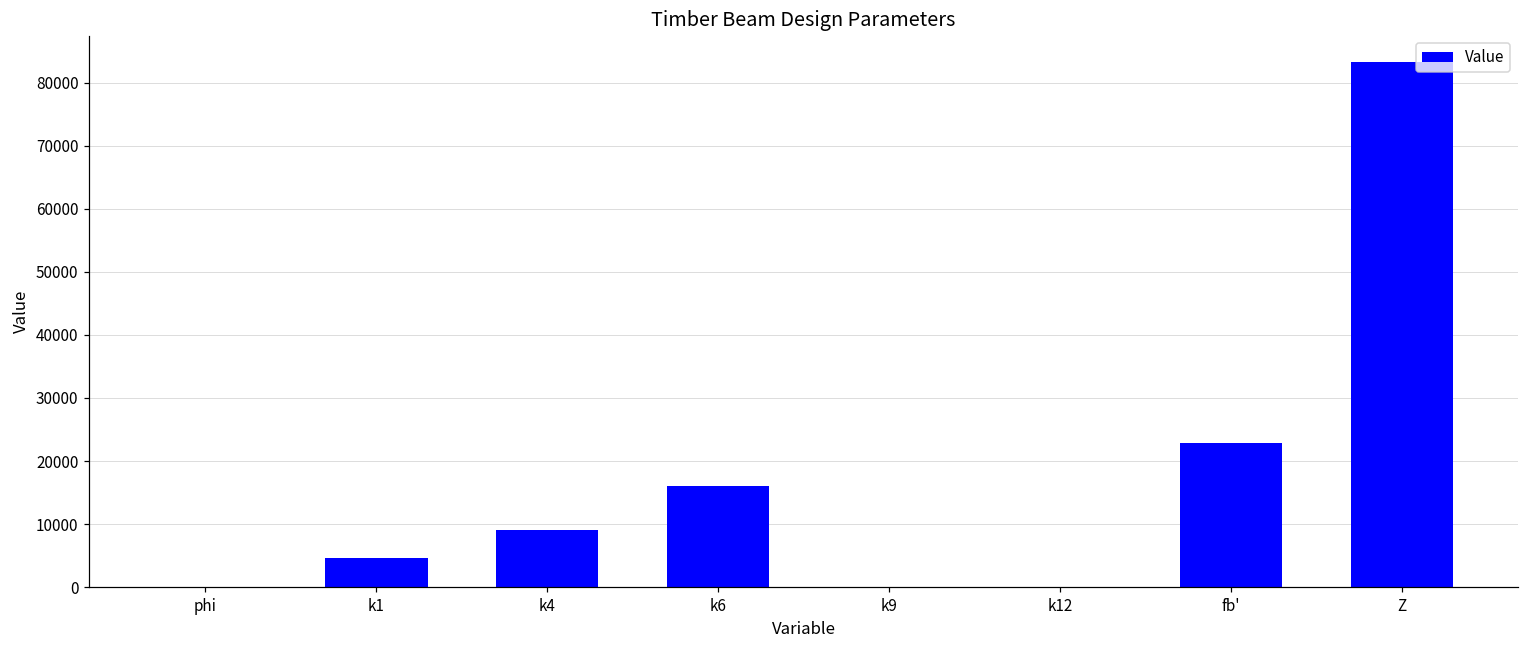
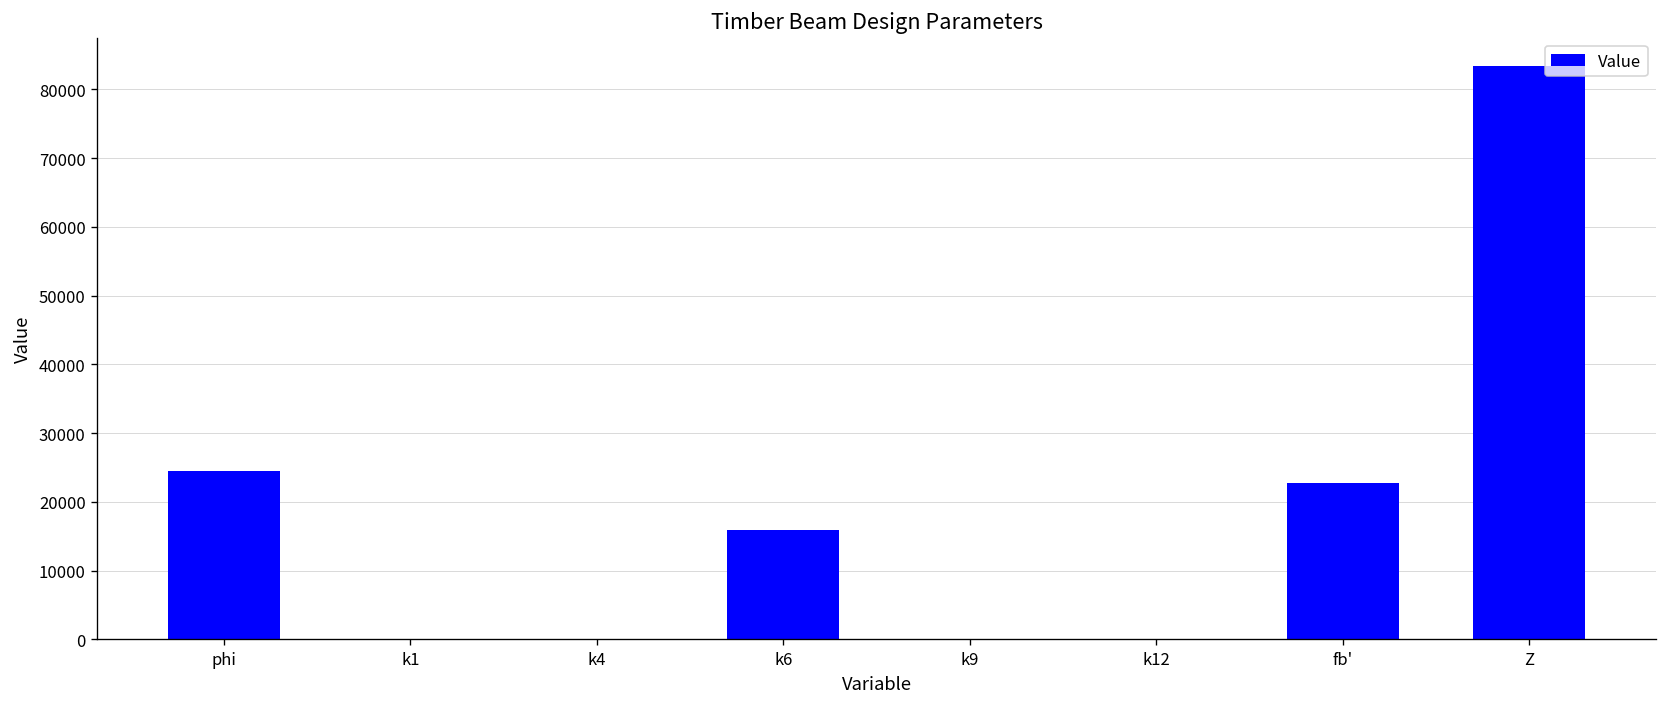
phi: 0 -> 25000
k1: 5000 -> 0
k4: 9000 -> 0
